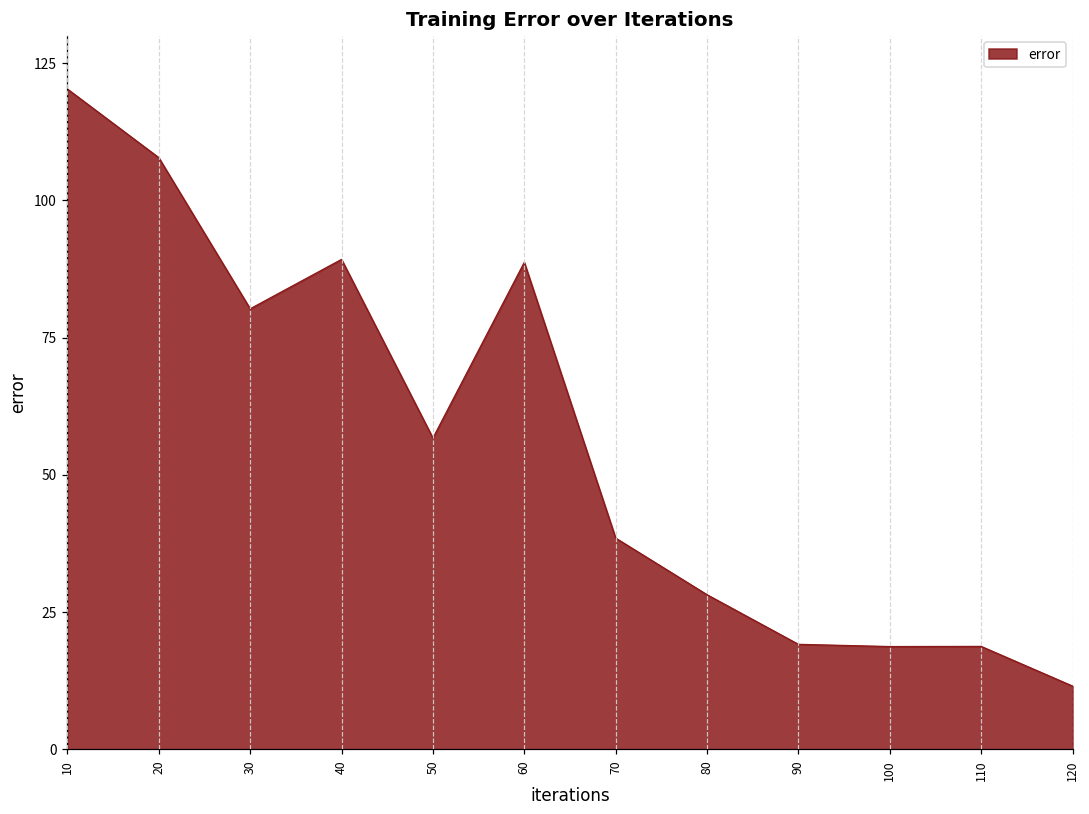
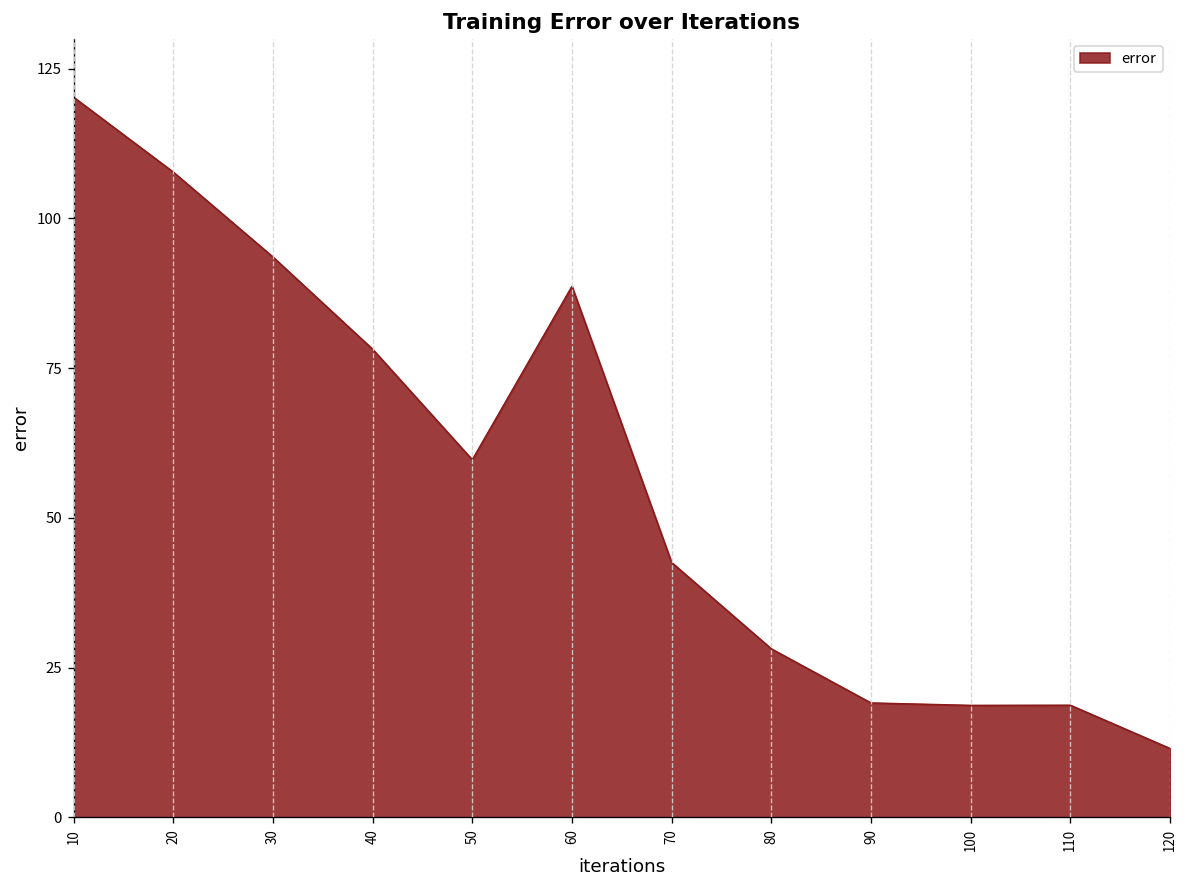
30: 80 -> 94
40: 89 -> 78
50: 57 -> 60
70: 38 -> 43
